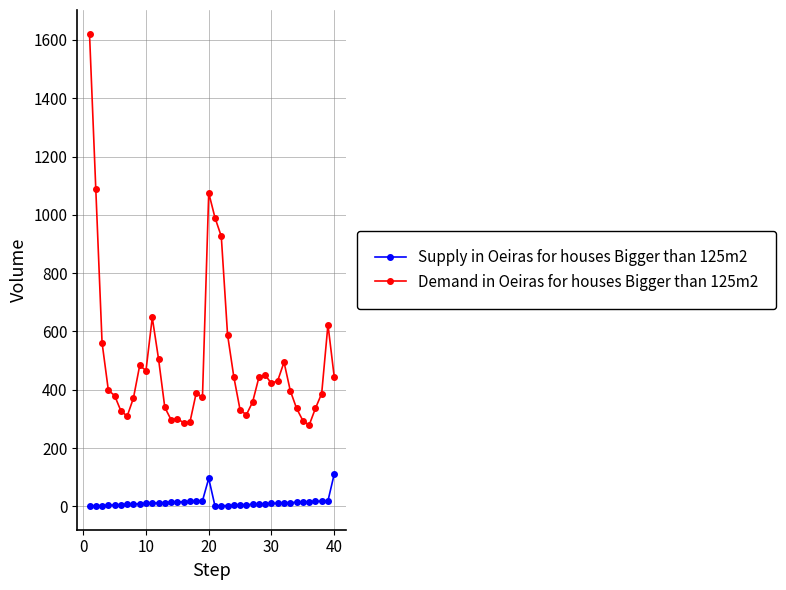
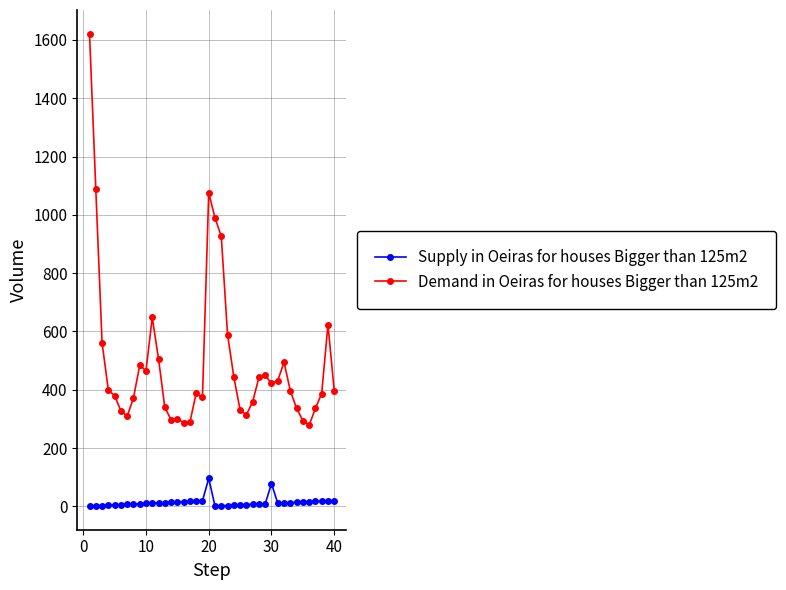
Supply in Oeiras for houses Bigger than 125m2, 30: 10 -> 80
Supply in Oeiras for houses Bigger than 125m2, 40: 110 -> 20
Demand in Oeiras for houses Bigger than 125m2, 40: 440 -> 400
